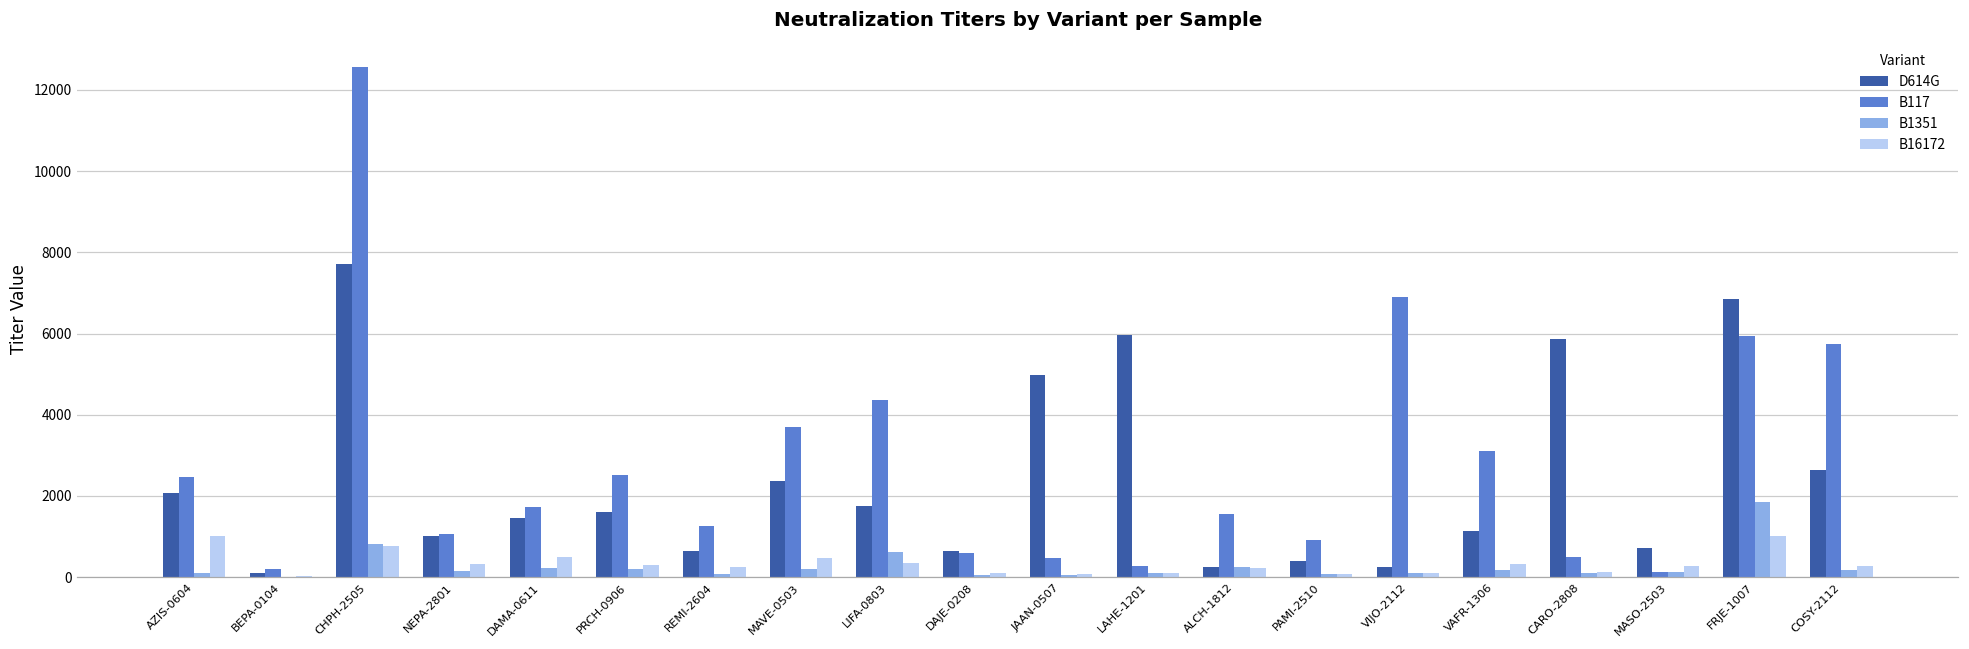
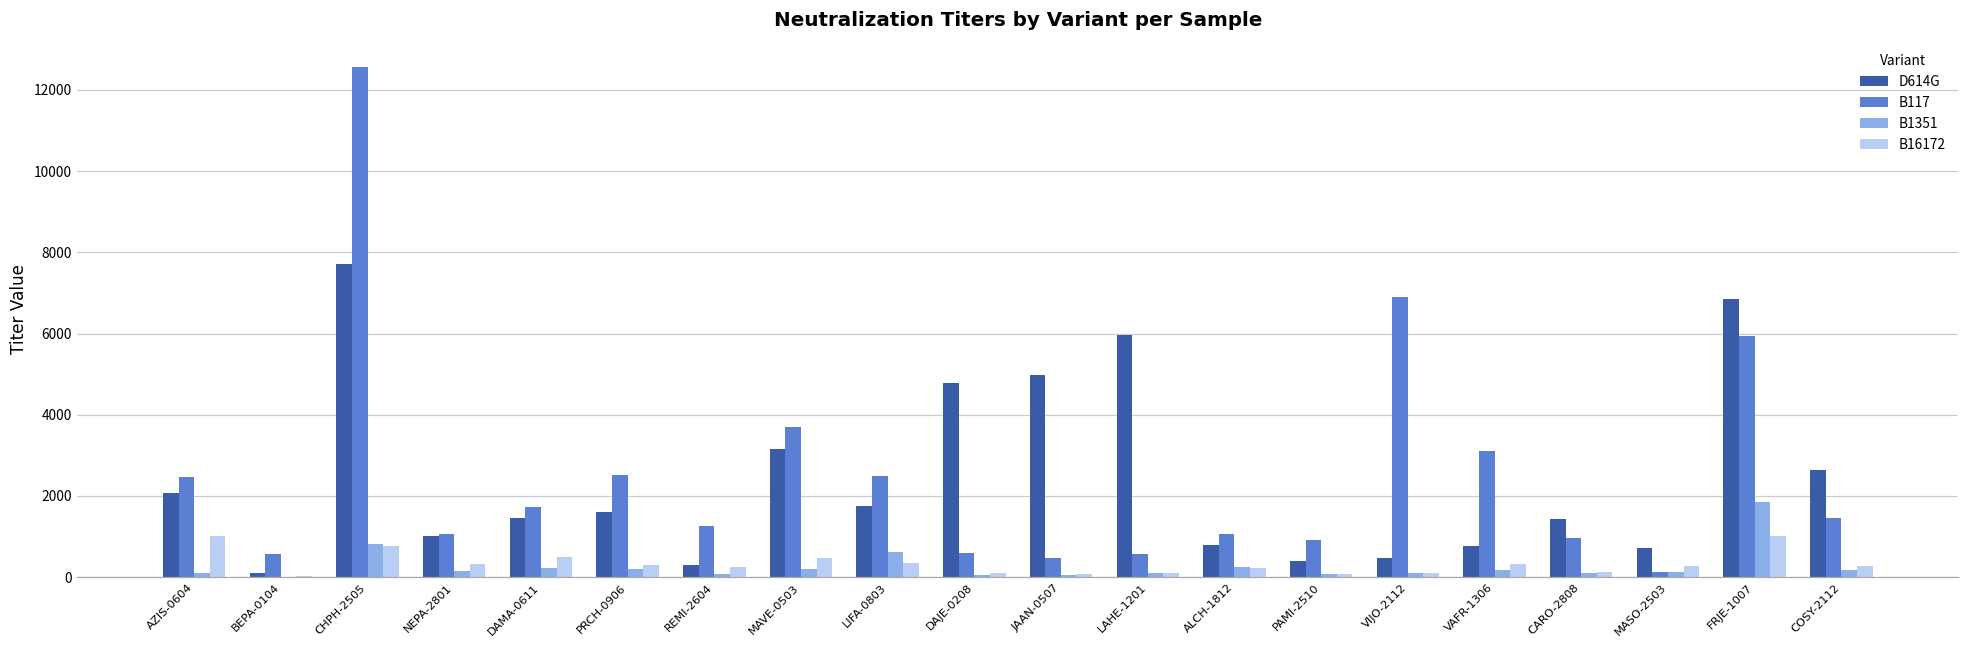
B117, BEPA-0104: 200 -> 600
D614G, REMI-2604: 600 -> 300
D614G, MAVE-0503: 2400 -> 3200
B117, LIFA-0803: 4400 -> 2500
D614G, DAJE-0208: 700 -> 4800
B117, LAHE-1201: 300 -> 600
D614G, ALCH-1812: 300 -> 800
B117, ALCH-1812: 1600 -> 1100
D614G, VIJO-2112: 200 -> 500
D614G, VAFR-1306: 1100 -> 800
D614G, CARO-2808: 5900 -> 1400
B117, CARO-2808: 500 -> 1000
B117, COSY-2112: 5700 -> 1500
